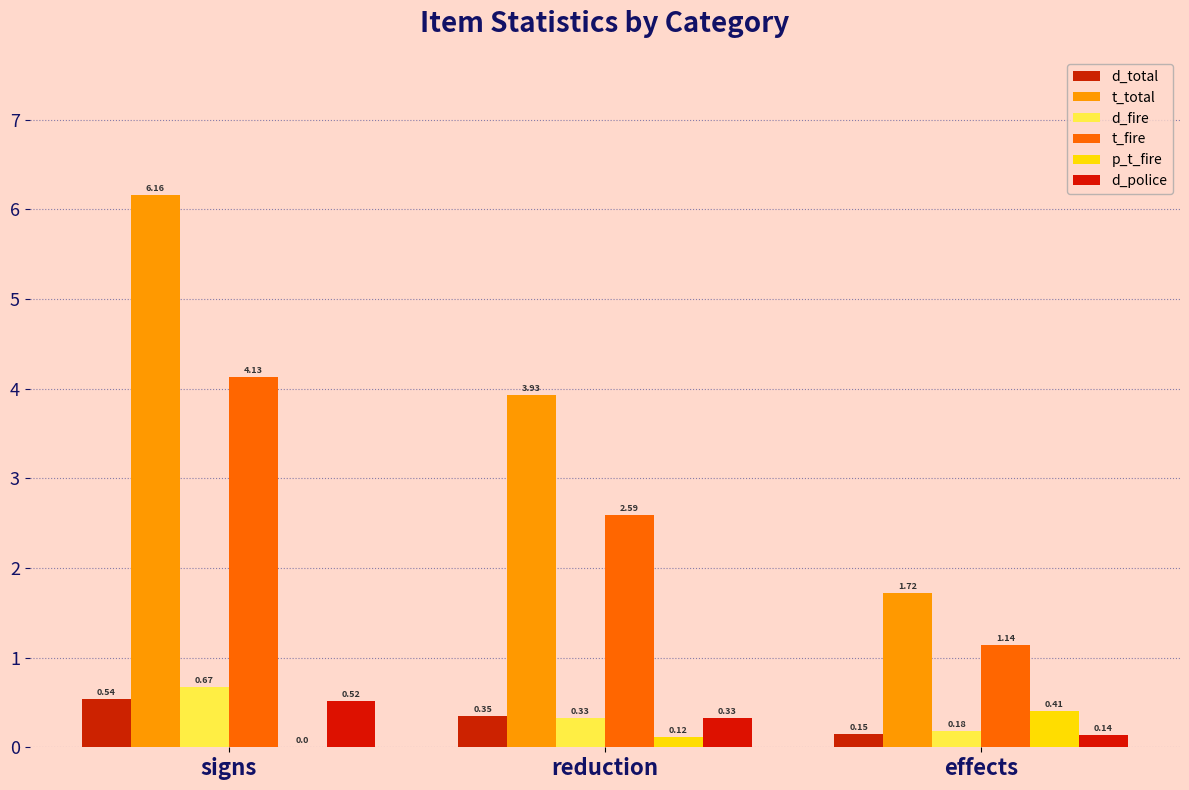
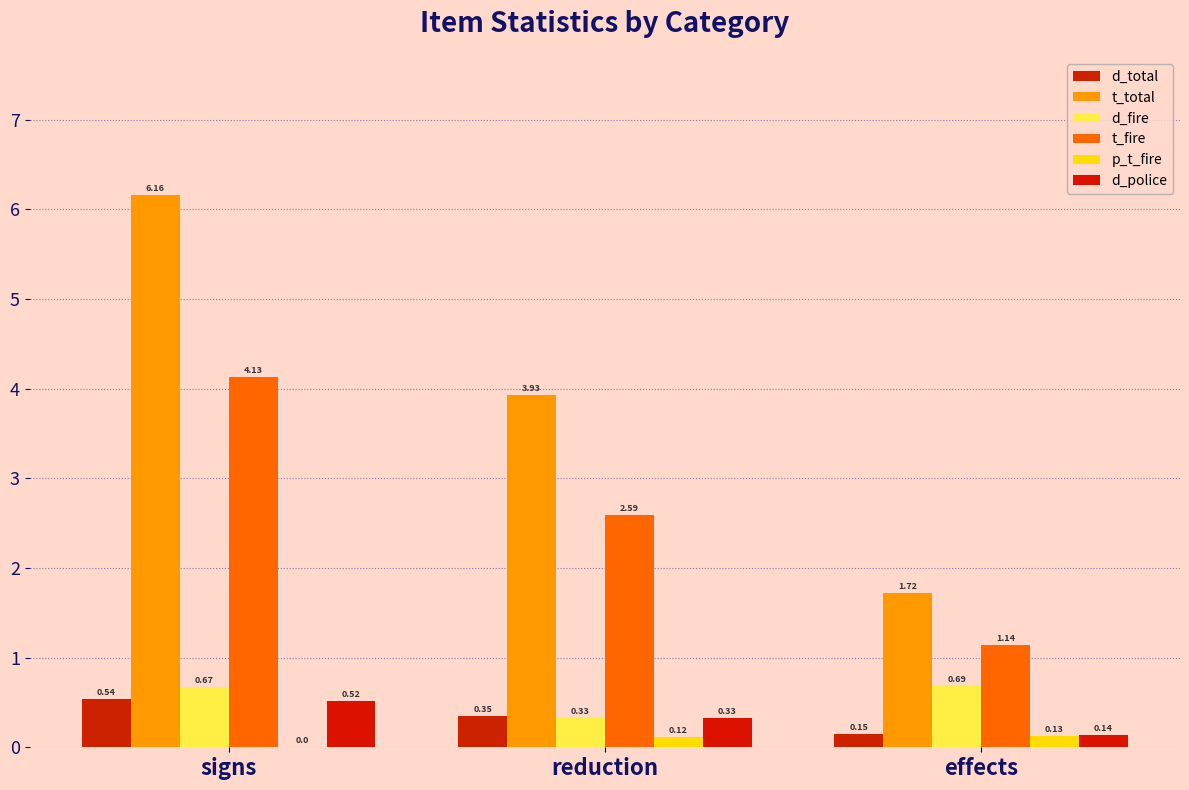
d_fire, effects: 0.18 -> 0.69
p_t_fire, effects: 0.41 -> 0.13
